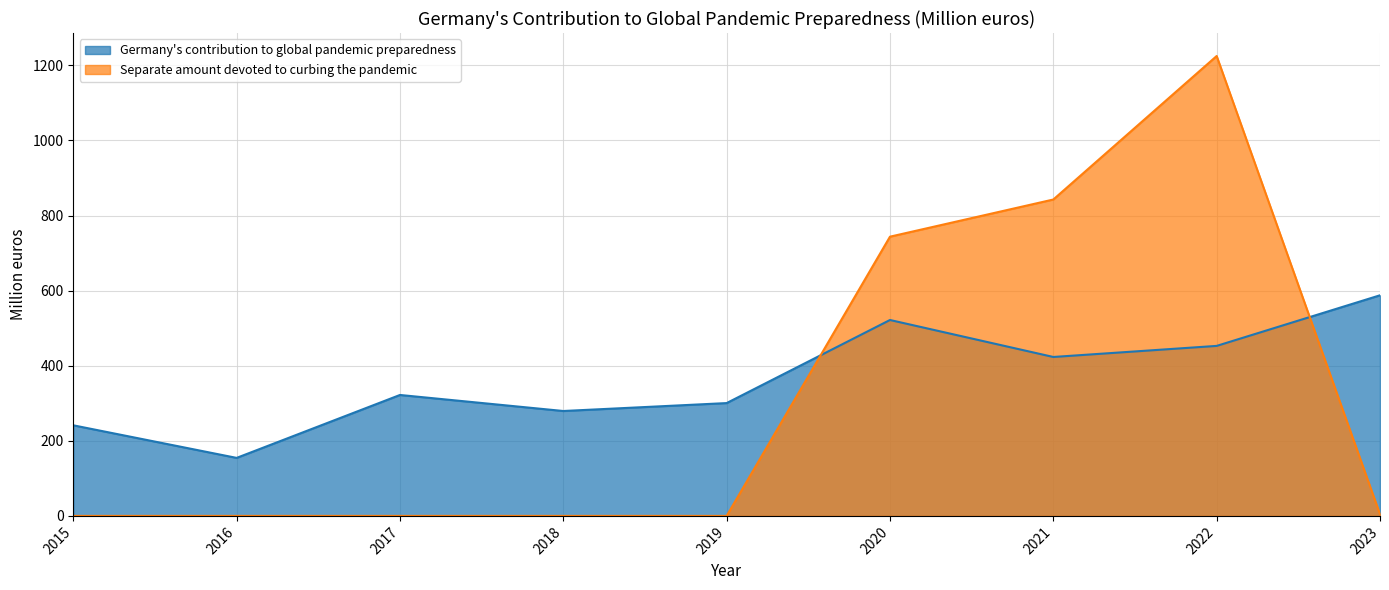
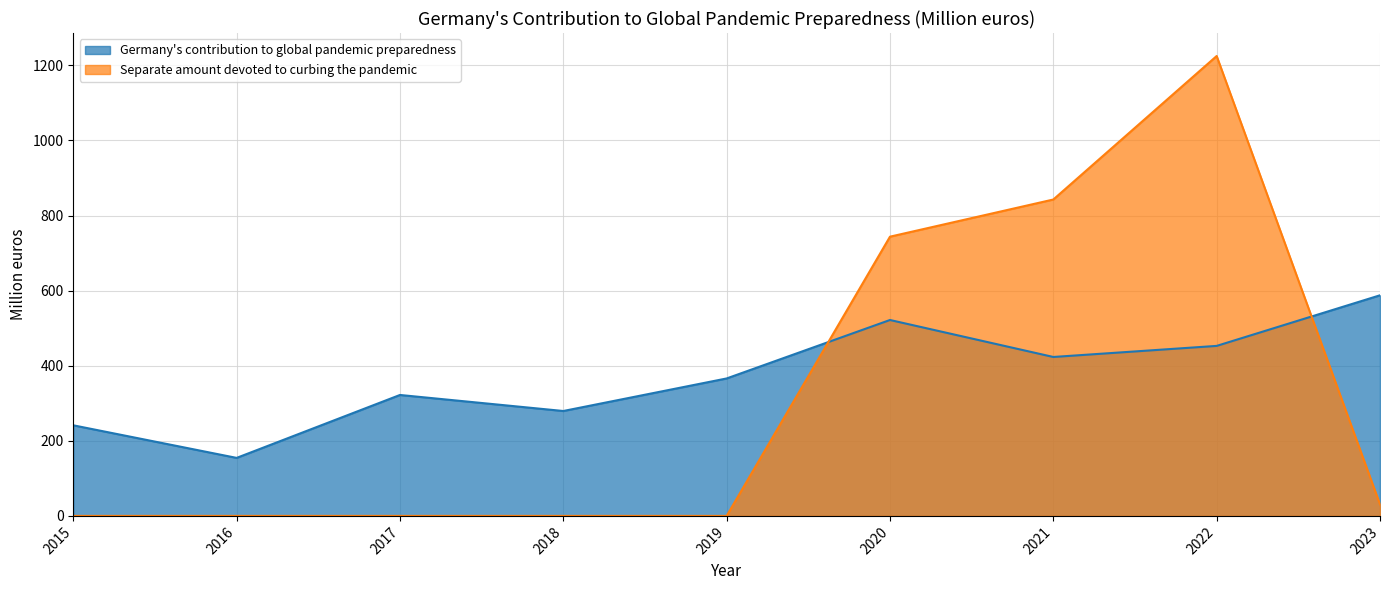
Germany's contribution to global pandemic preparedness, 2019: 300 -> 370
Separate amount devoted to curbing the pandemic, 2023: 0 -> 30
